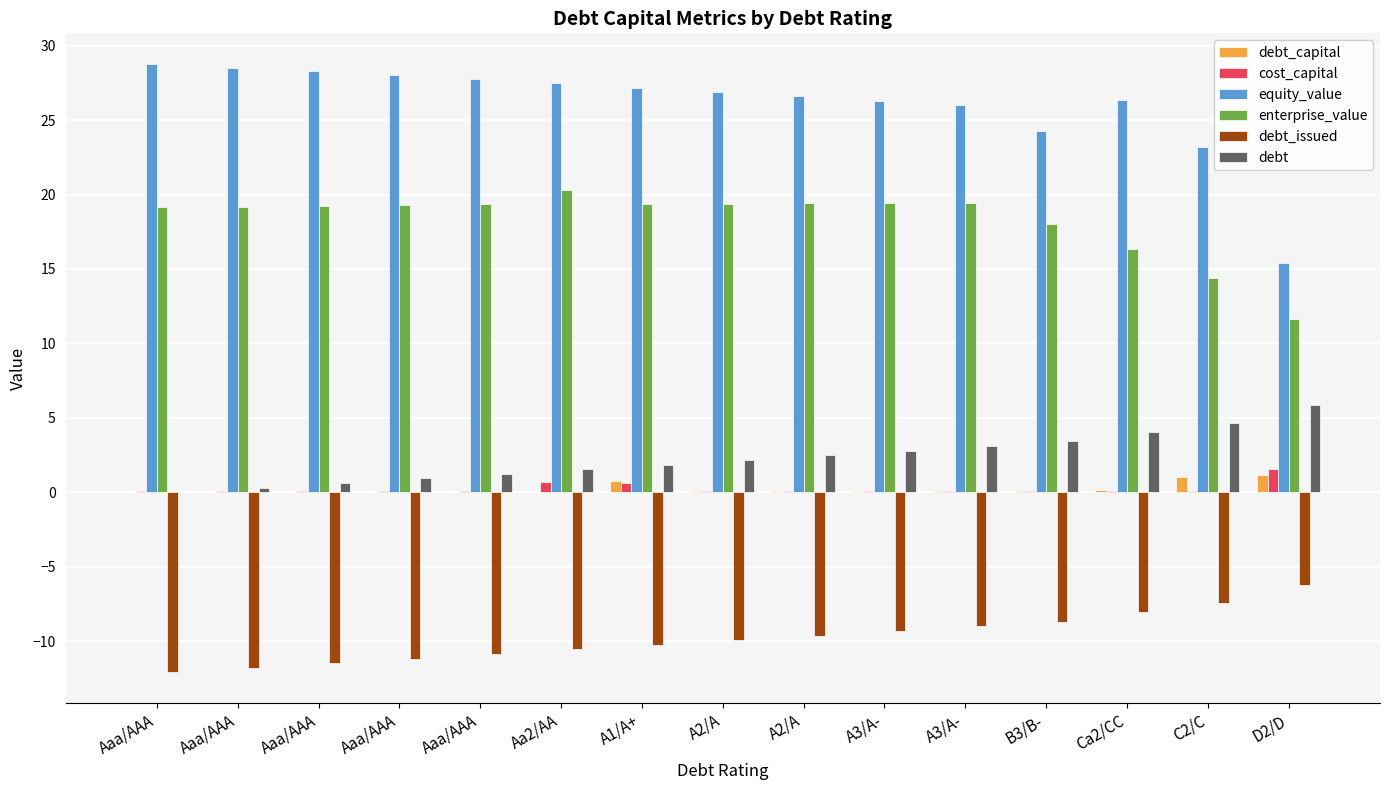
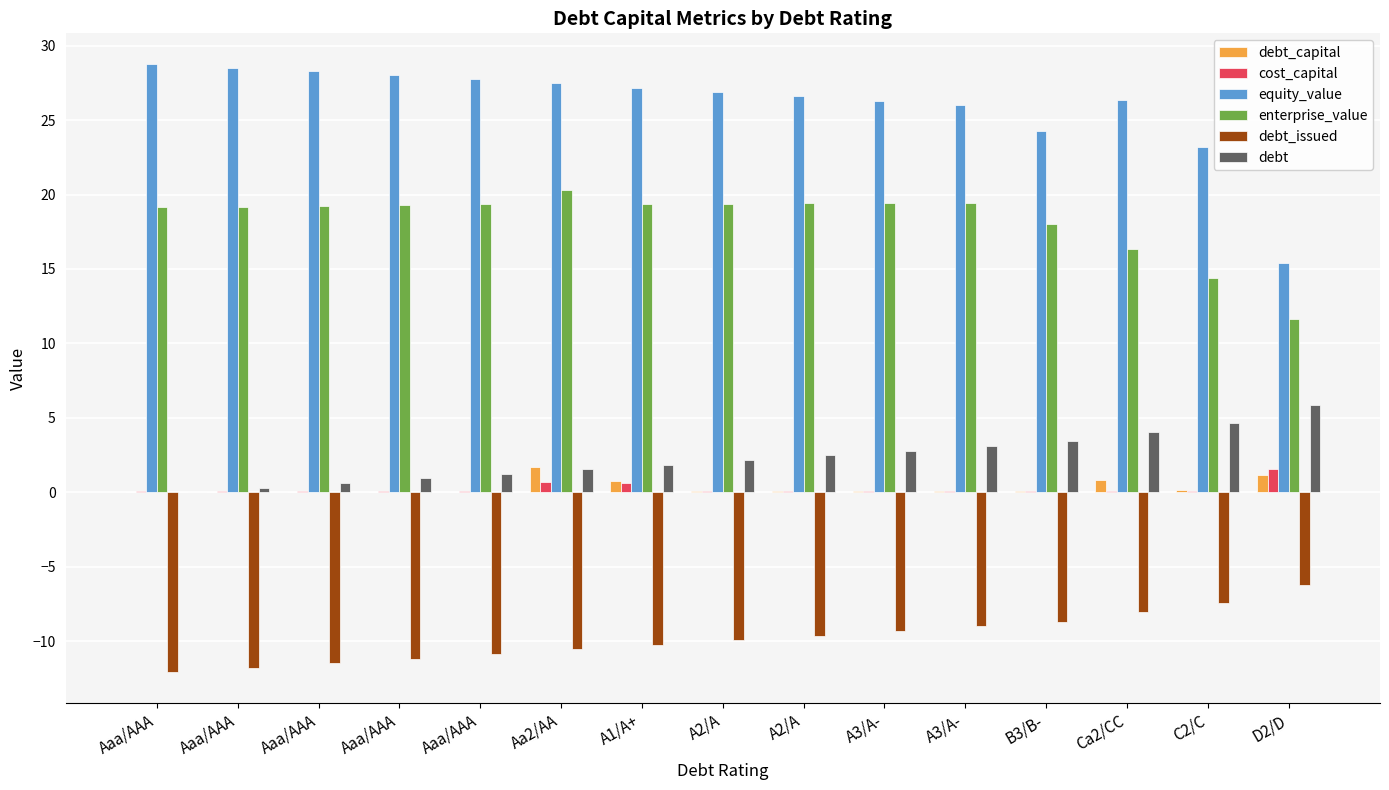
debt_capital, Aa2/AA: 0.1 -> 1.7
debt_capital, Ca2/CC: 0.1 -> 0.8
debt_capital, C2/C: 1.0 -> 0.2
